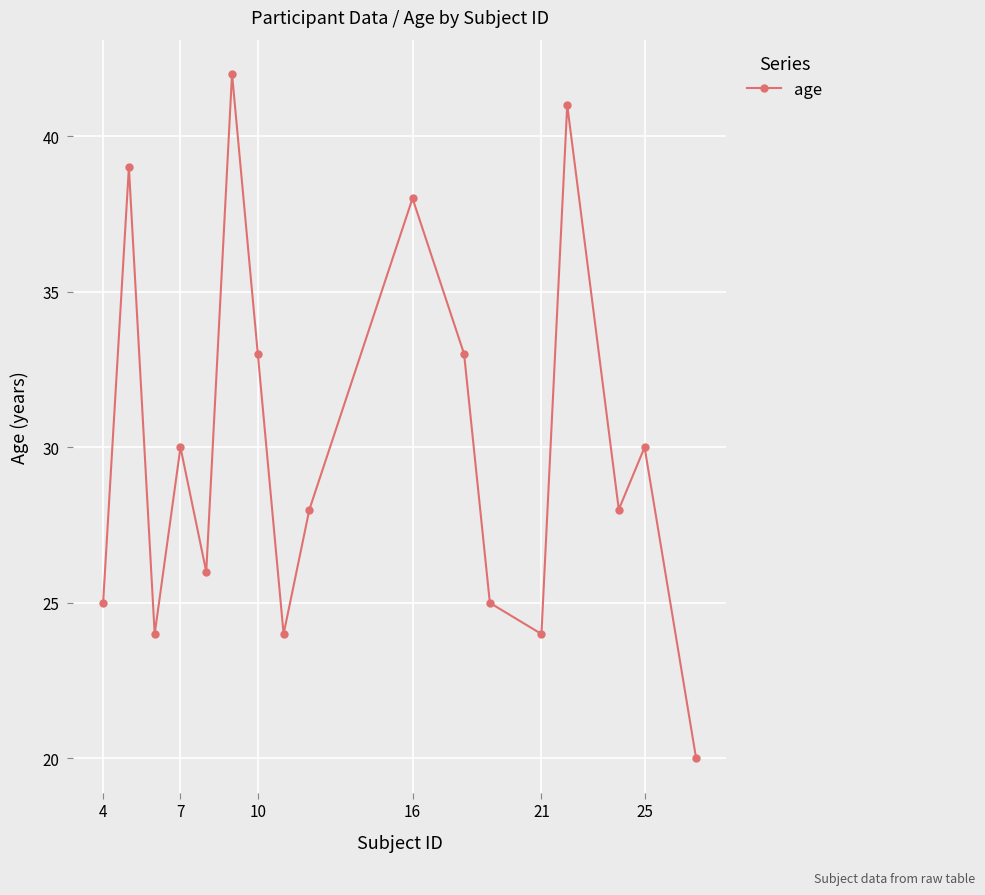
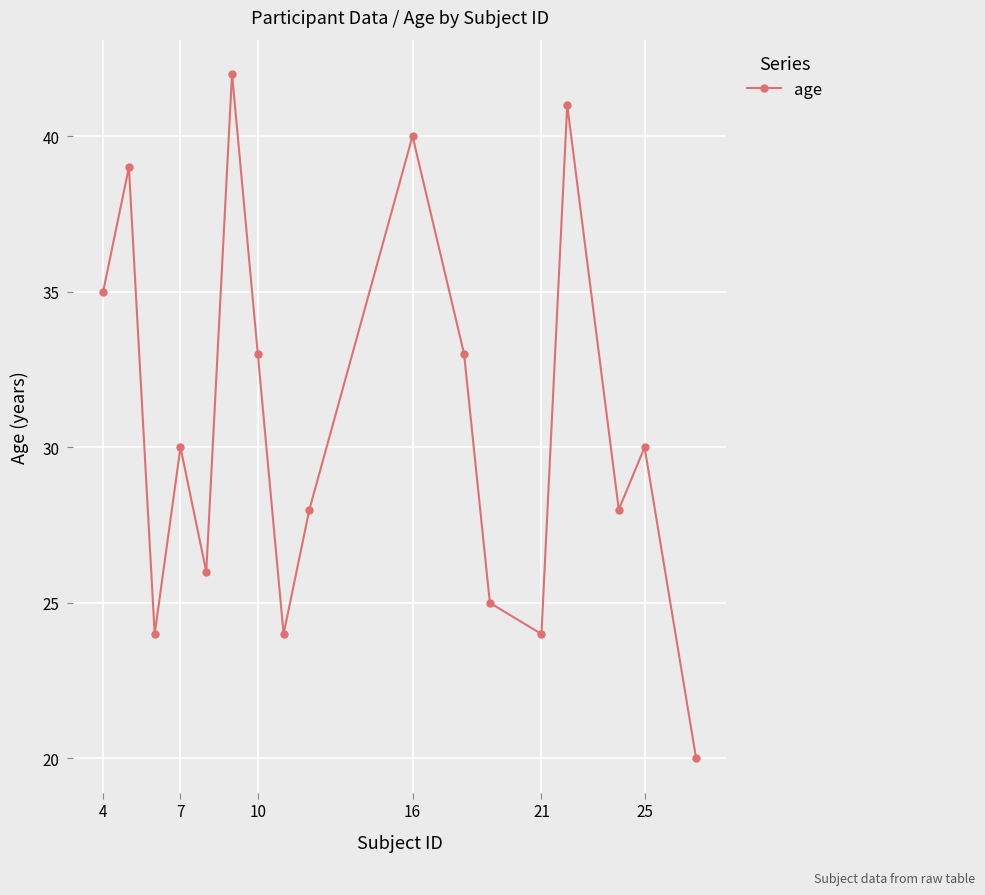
4: 25 -> 35
16: 38 -> 40
